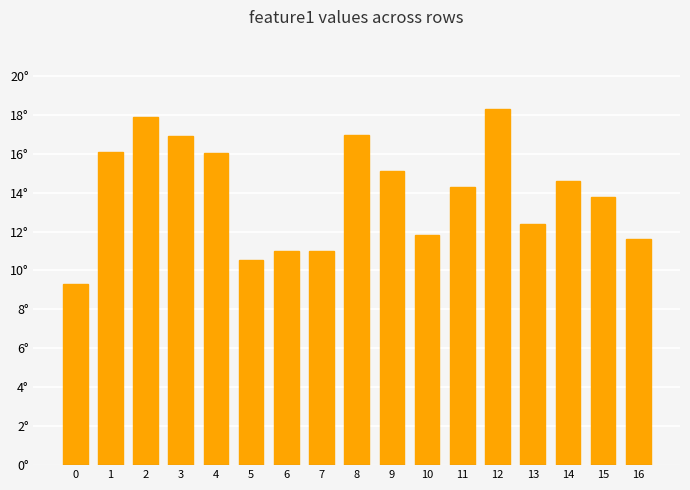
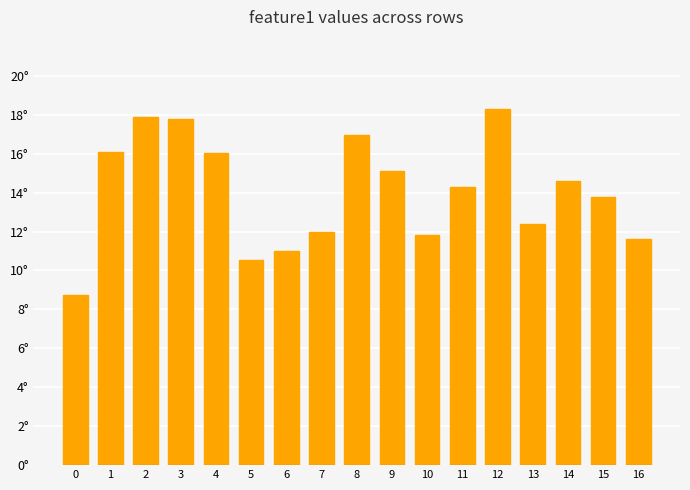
0: 9.3° -> 8.7°
3: 16.9° -> 17.8°
7: 11.0° -> 12.0°
